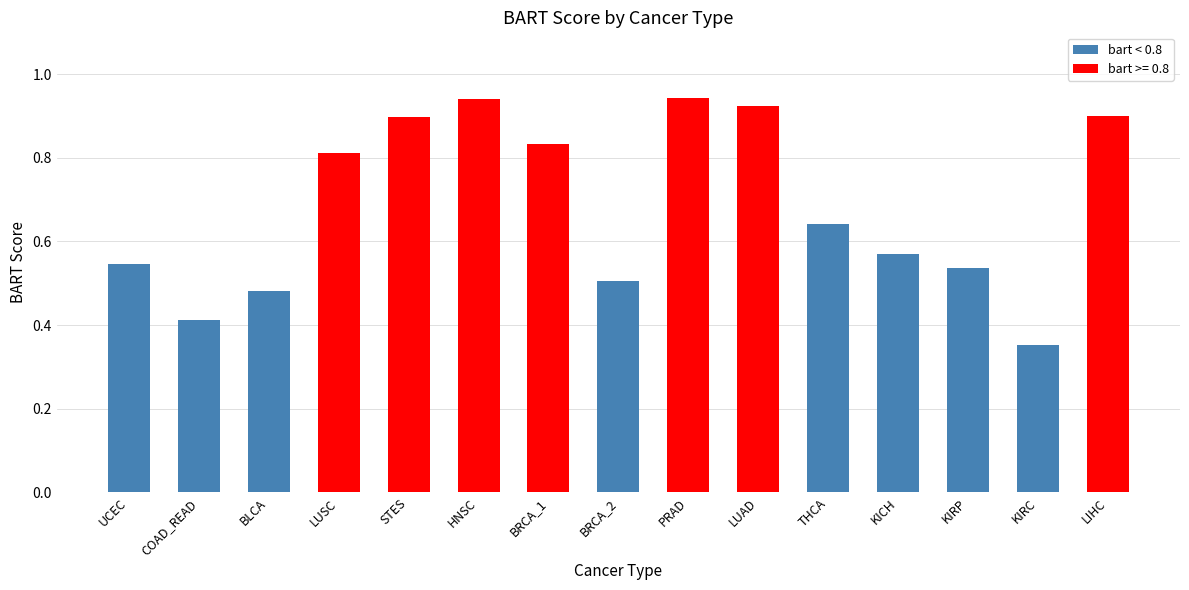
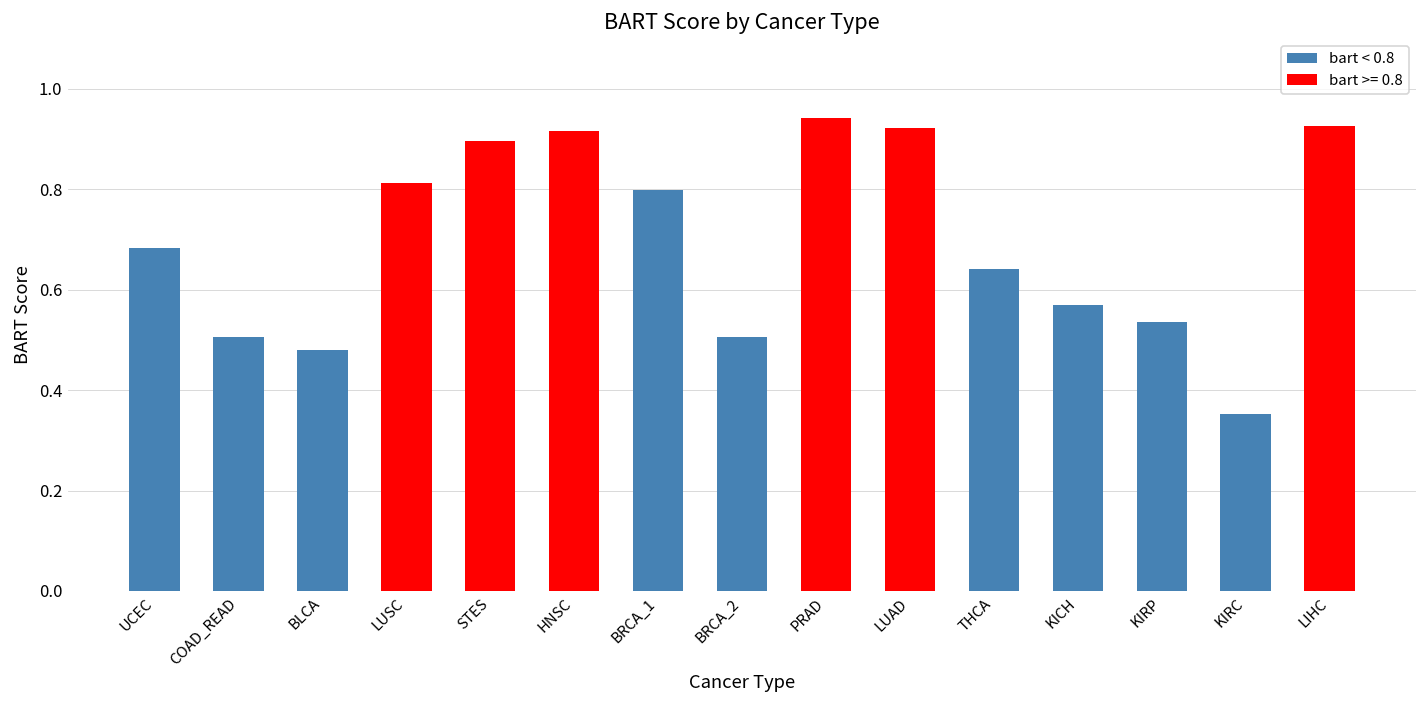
UCEC: 0.55 -> 0.68
COAD_READ: 0.41 -> 0.51
HNSC: 0.94 -> 0.92
BRCA_1: 0.83 -> 0.80
LIHC: 0.90 -> 0.93
